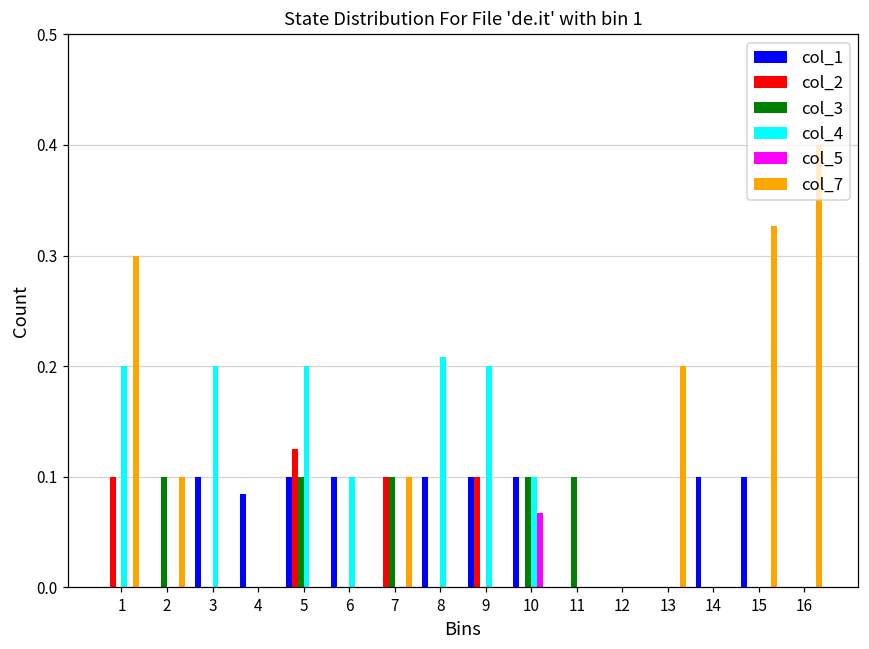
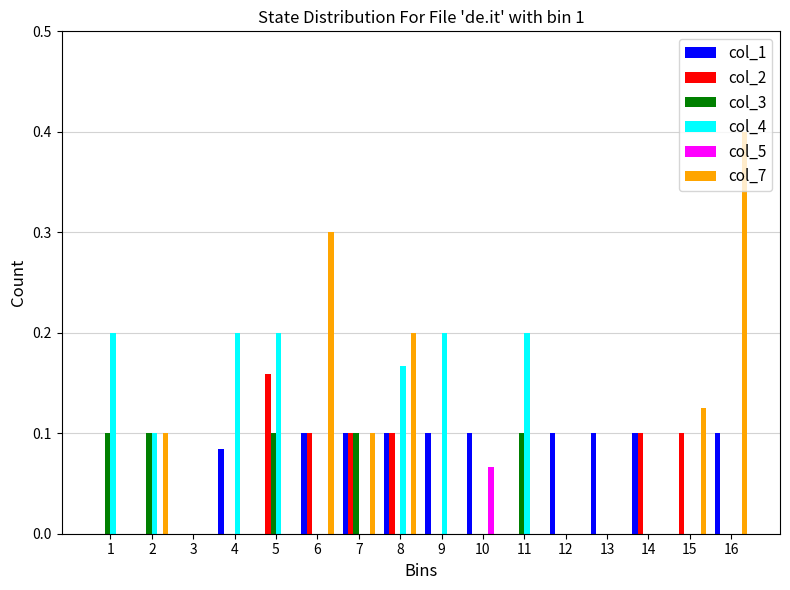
col_2, 1: 0.1 -> 0.0
col_3, 1: 0.0 -> 0.1
col_7, 1: 0.3 -> 0.0
col_4, 2: 0.0 -> 0.1
col_1, 3: 0.1 -> 0.0
col_4, 3: 0.2 -> 0.0
col_4, 4: 0.0 -> 0.2
col_1, 5: 0.1 -> 0.0
col_2, 5: 0.125 -> 0.159
col_2, 6: 0.0 -> 0.1
col_4, 6: 0.1 -> 0.0
col_7, 6: 0.0 -> 0.3
col_1, 7: 0.0 -> 0.1
col_2, 8: 0.0 -> 0.1
col_4, 8: 0.208 -> 0.167
col_7, 8: 0.0 -> 0.2
col_2, 9: 0.1 -> 0.0
col_3, 10: 0.1 -> 0.0
col_4, 10: 0.1 -> 0.0
col_4, 11: 0.0 -> 0.2
col_1, 12: 0.0 -> 0.1
col_1, 13: 0.0 -> 0.1
col_7, 13: 0.2 -> 0.0
col_2, 14: 0.0 -> 0.1
col_1, 15: 0.1 -> 0.0
col_2, 15: 0.0 -> 0.1
col_7, 15: 0.327 -> 0.125
col_1, 16: 0.0 -> 0.1
